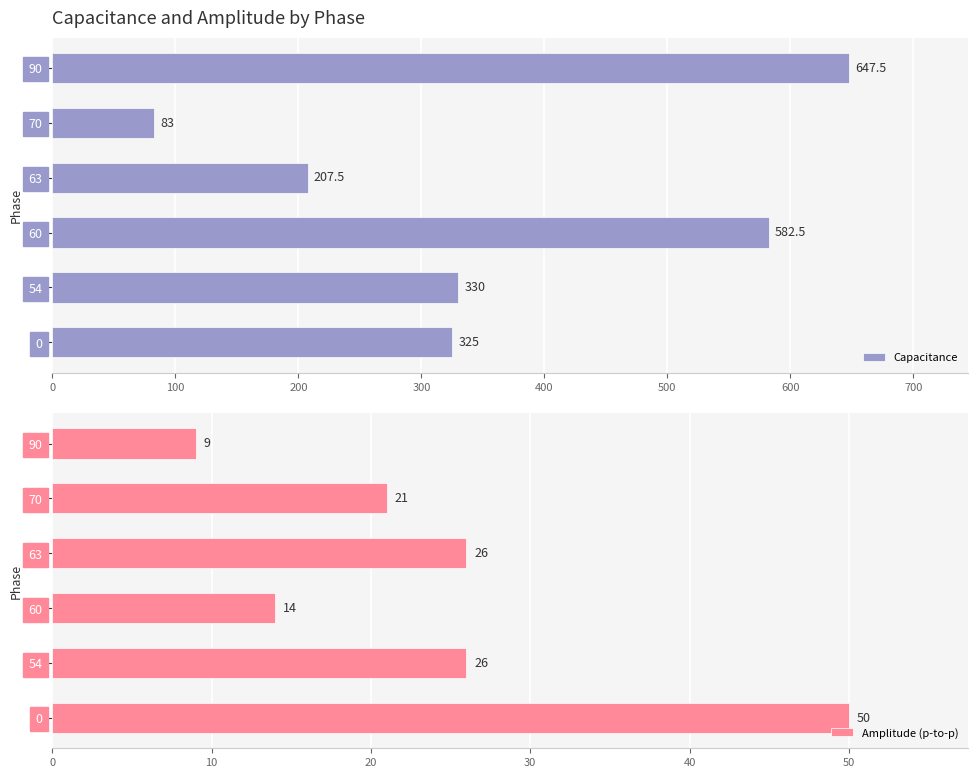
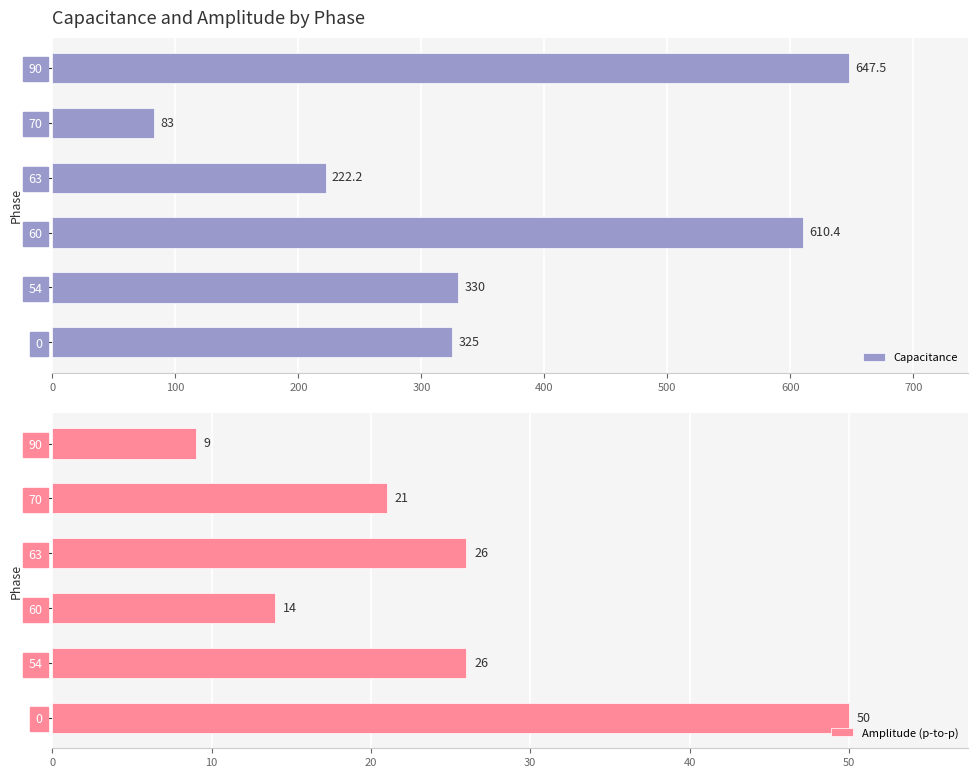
Capacitance and Amplitude by Phase, 63: 207.5 -> 222.2
Capacitance and Amplitude by Phase, 60: 582.5 -> 610.4
